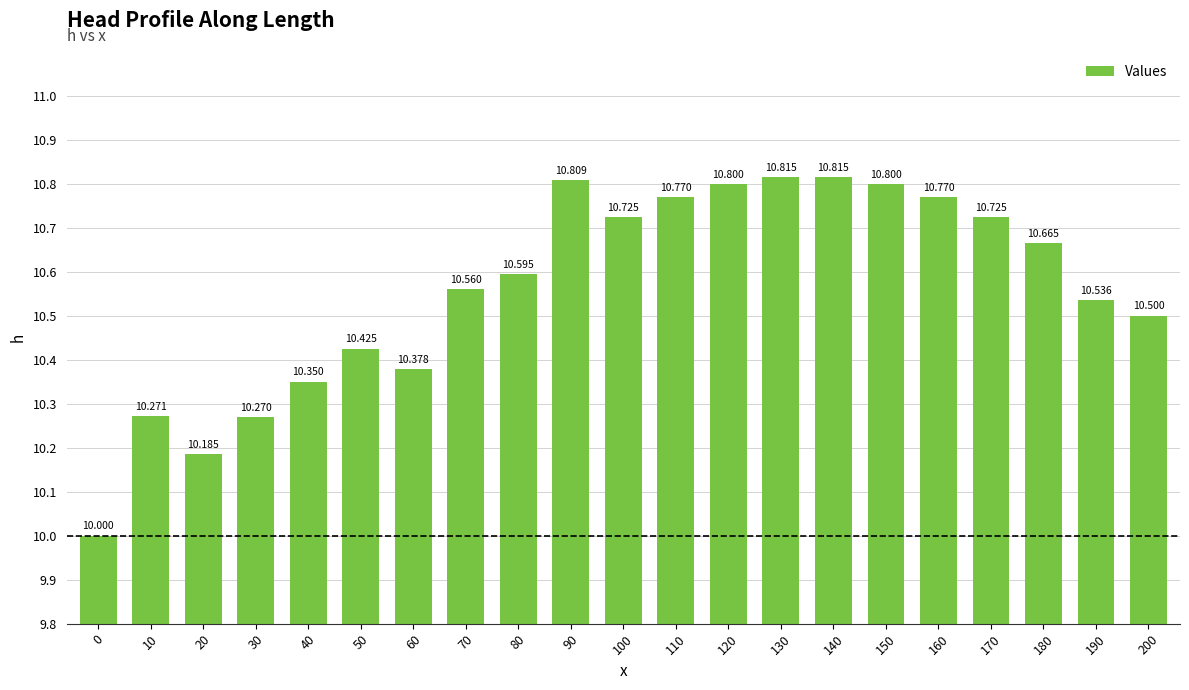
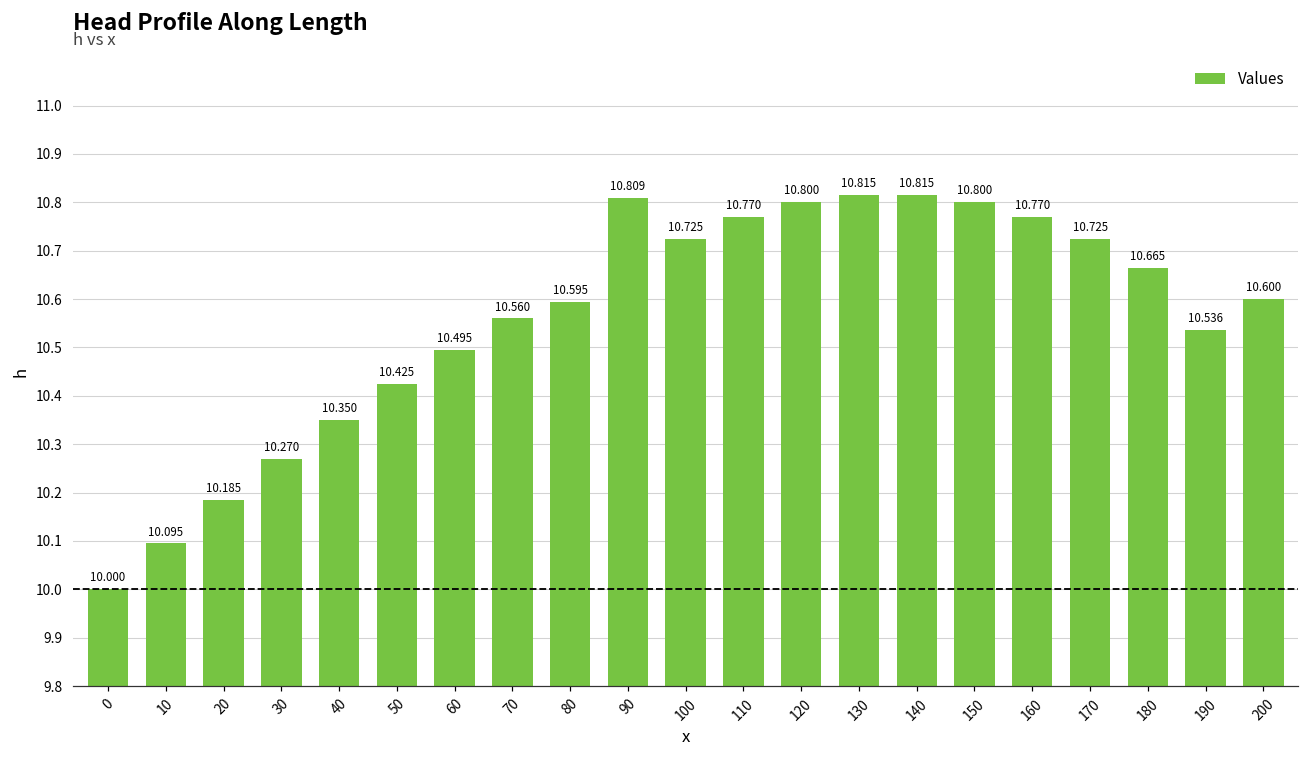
10: 10.271 -> 10.095
60: 10.378 -> 10.495
200: 10.500 -> 10.600
